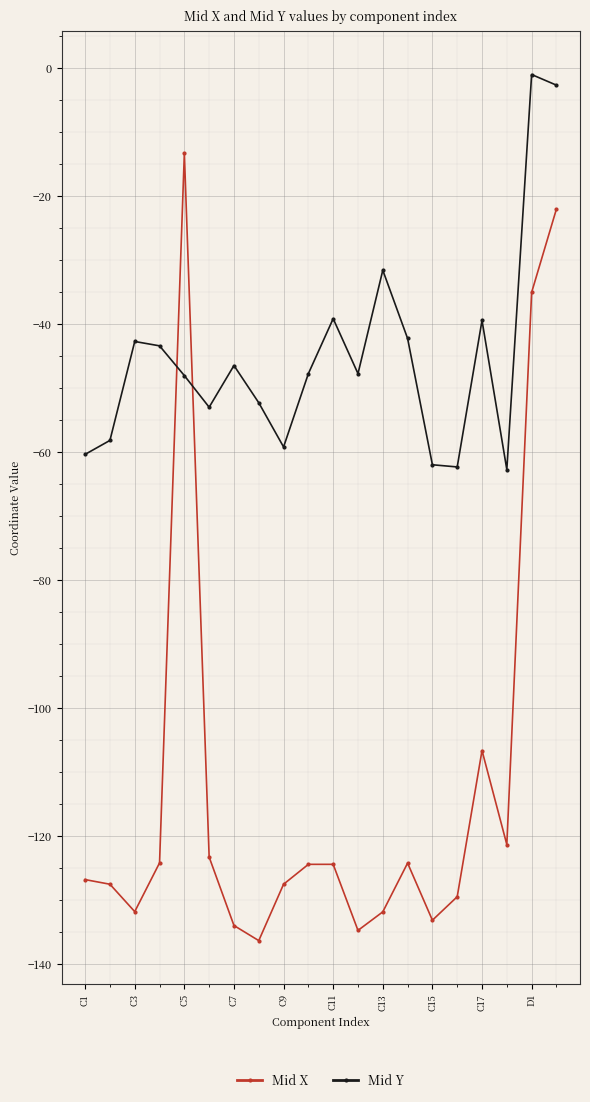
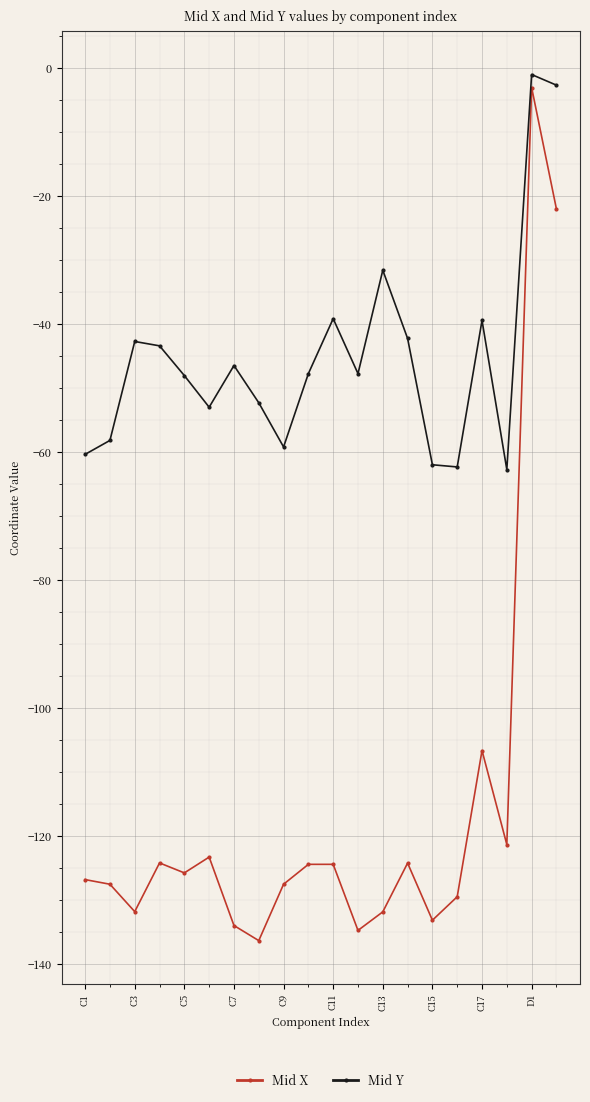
Mid X, C5: -13 -> -126
Mid X, D1: -35 -> -3
